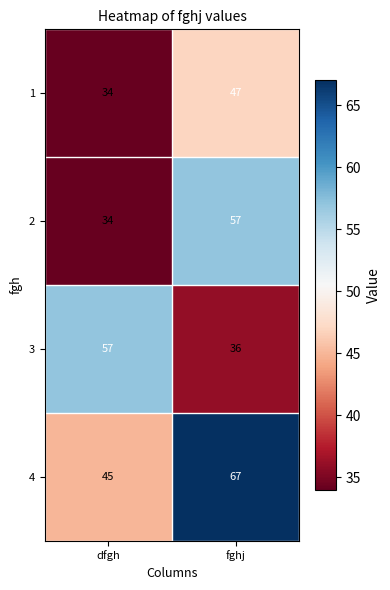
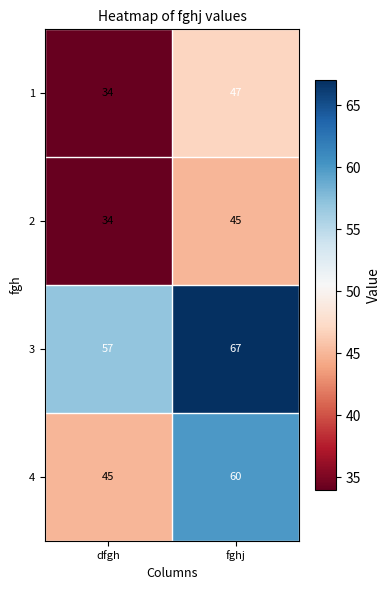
2, fghj: 57 -> 45
3, fghj: 36 -> 67
4, fghj: 67 -> 60
